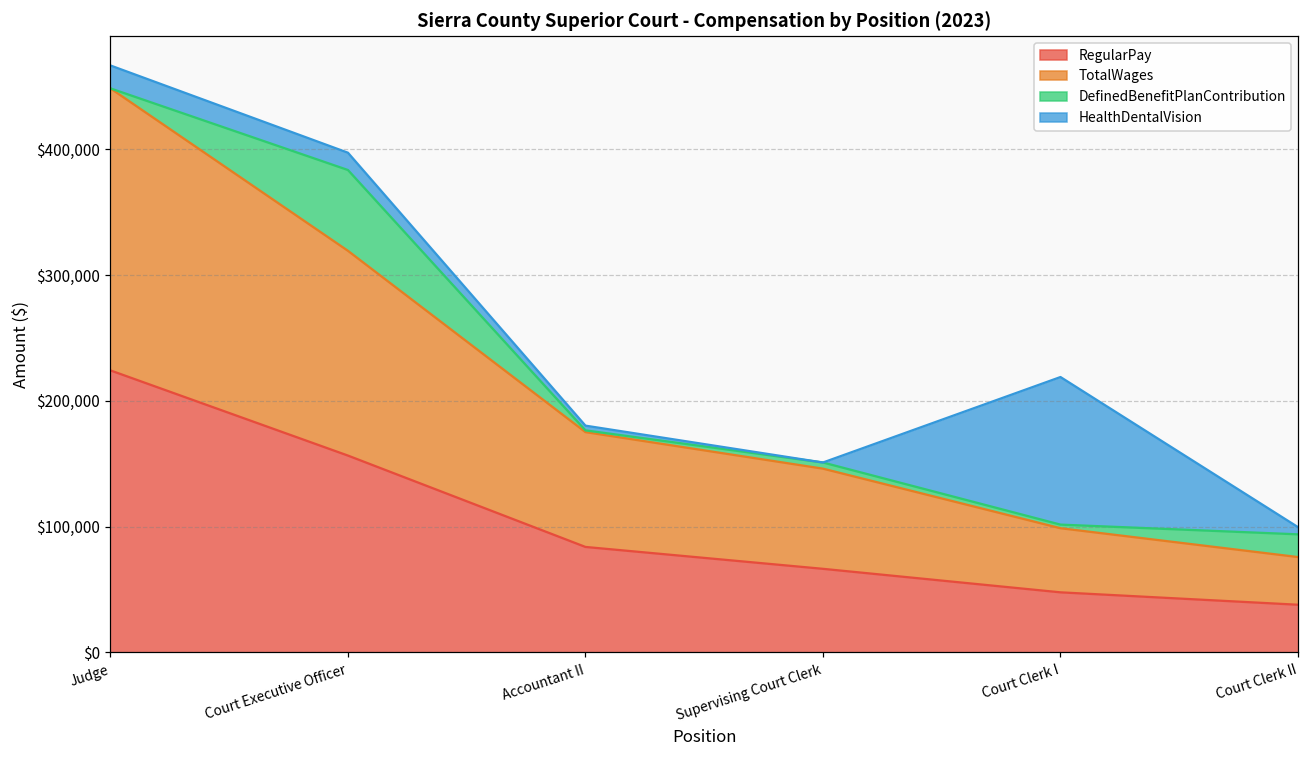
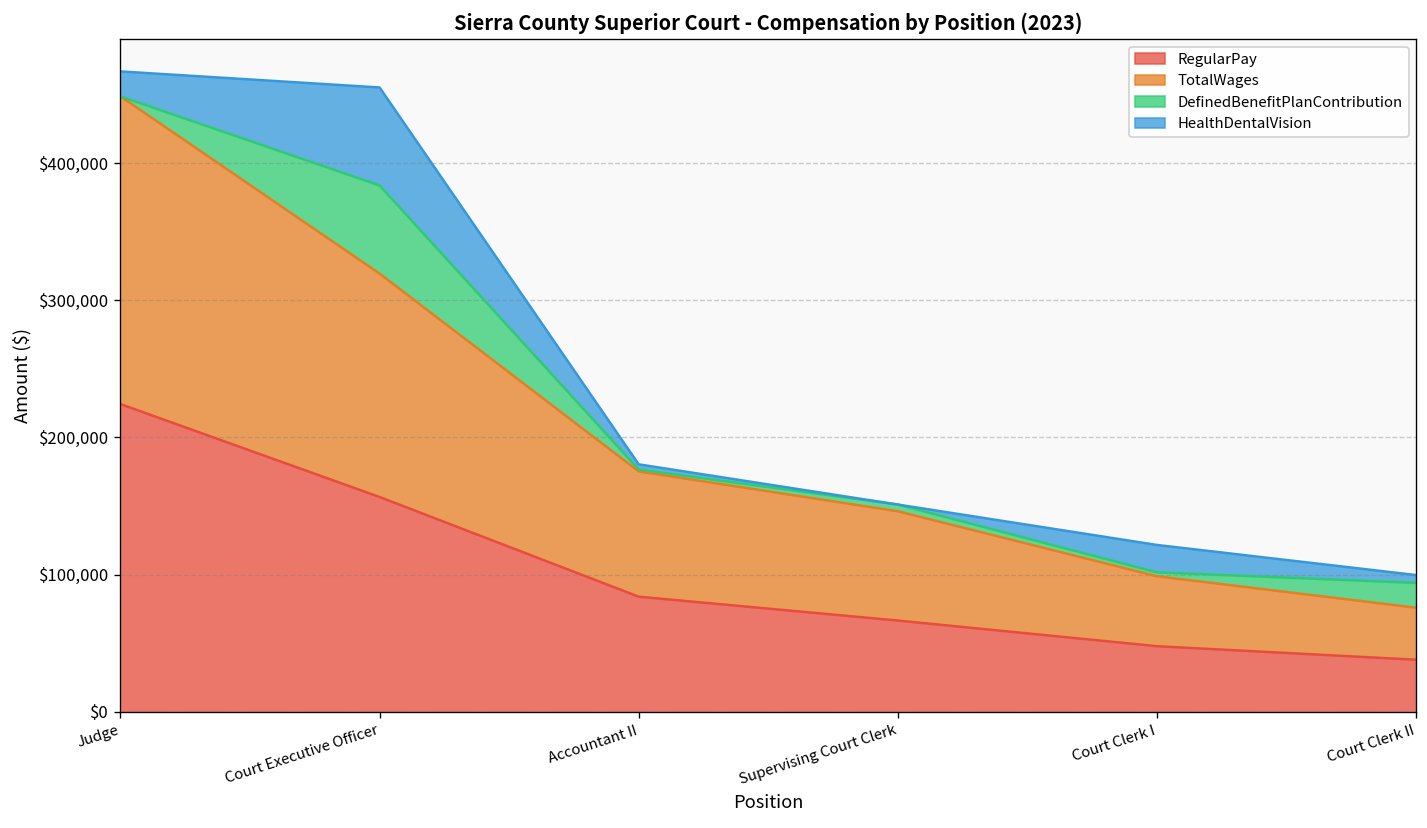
HealthDentalVision, Court Executive Officer: $14,000 -> $71,000
HealthDentalVision, Court Clerk I: $117,000 -> $20,000
